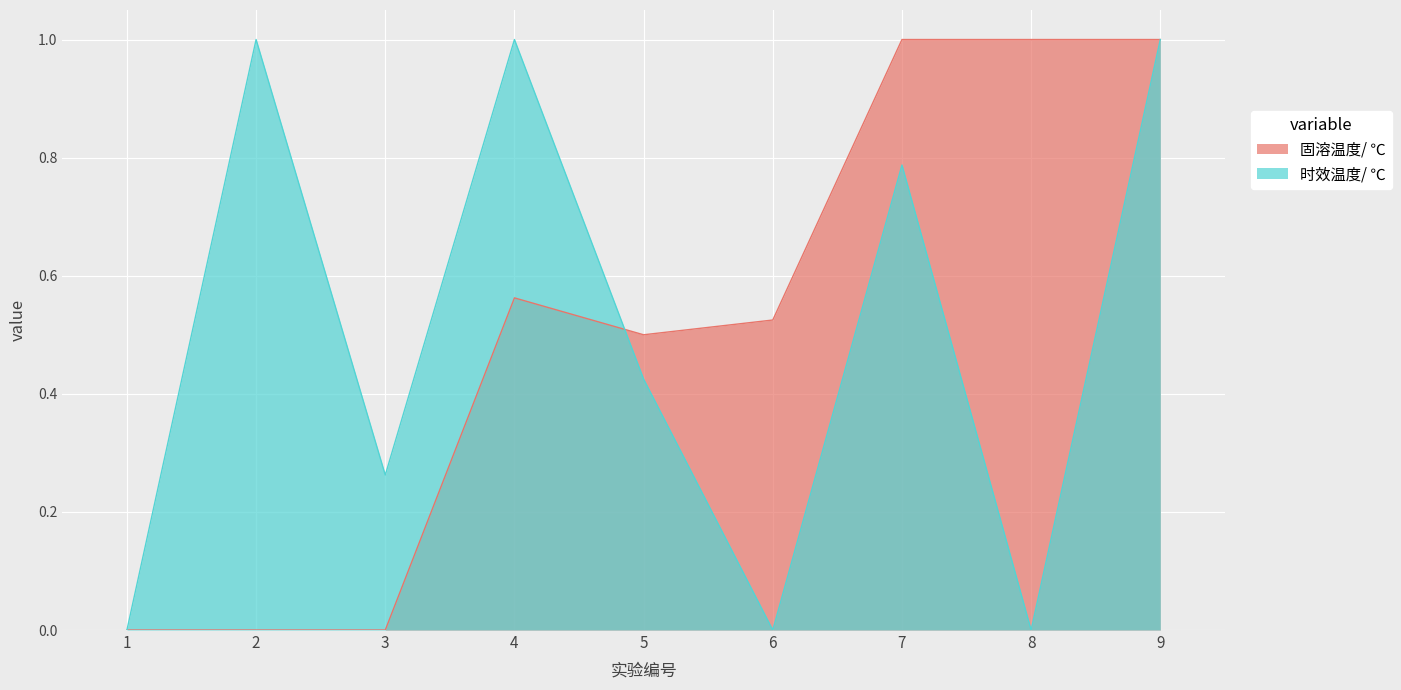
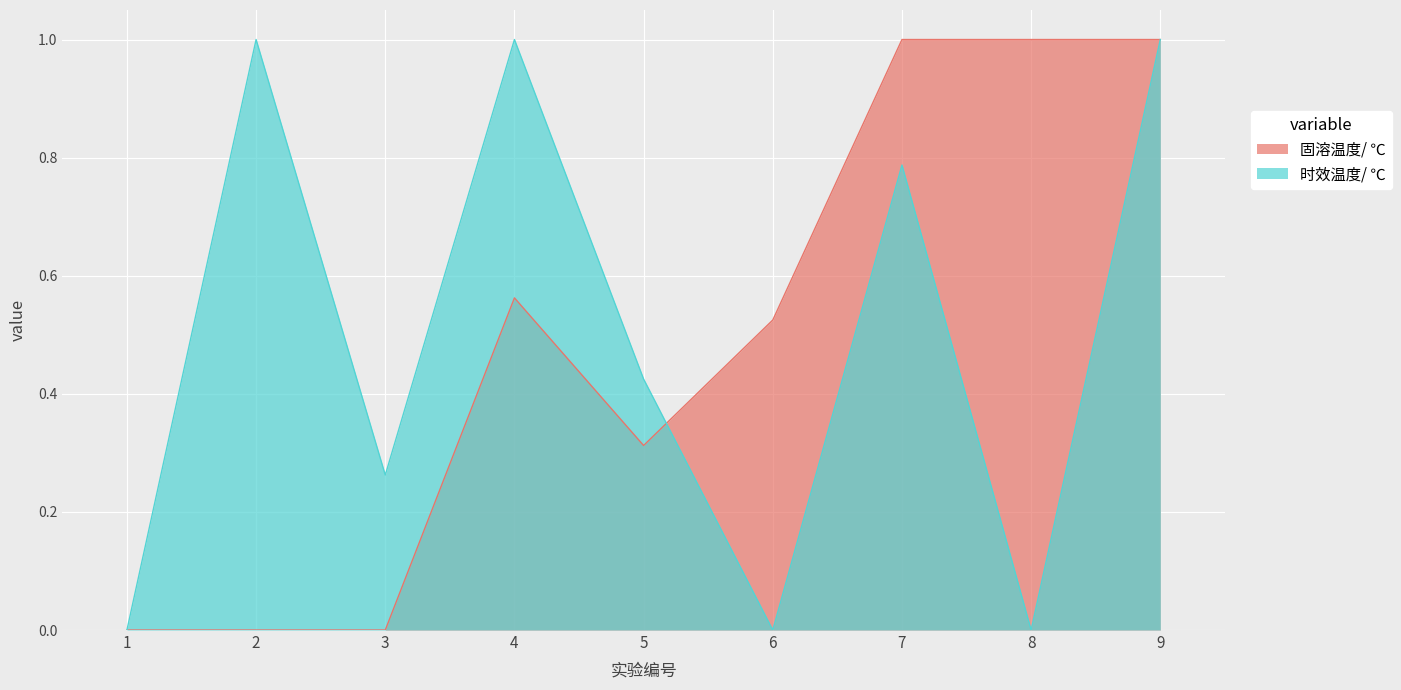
固溶温度/ ℃, 5: 0.50 -> 0.31
